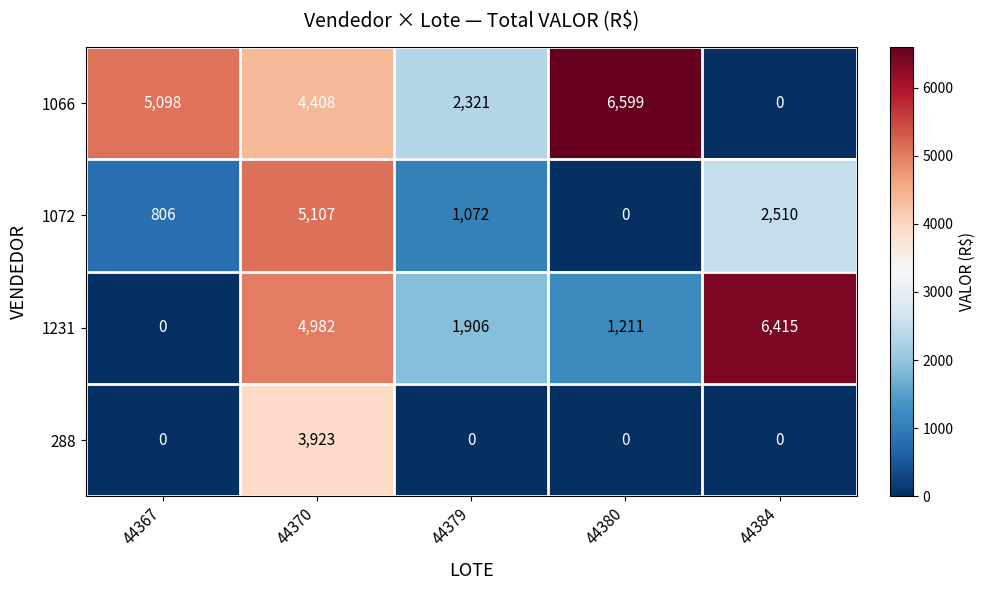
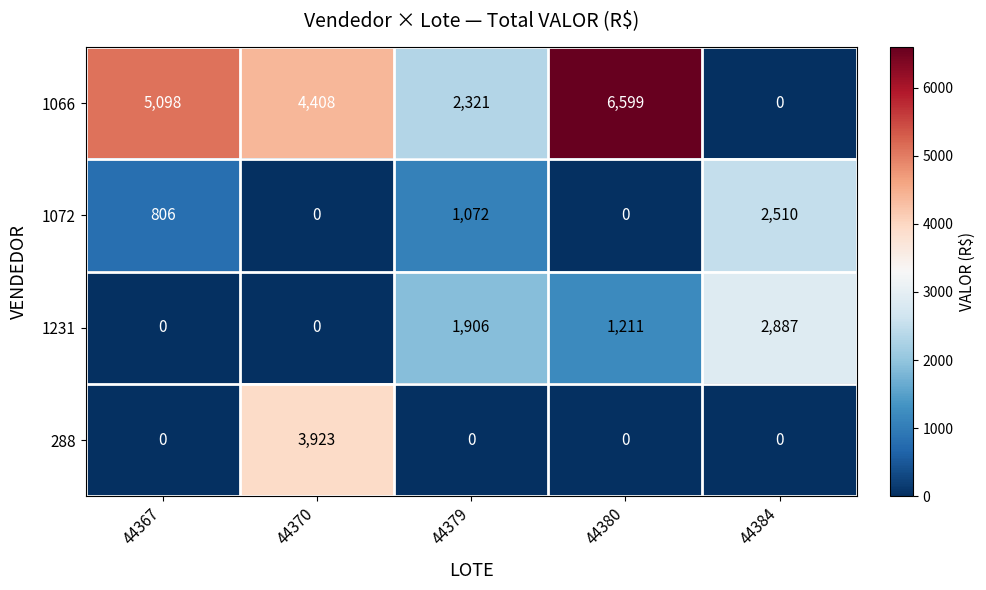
1072, 44370: 5,107 -> 0
1231, 44370: 4,982 -> 0
1231, 44384: 6,415 -> 2,887
